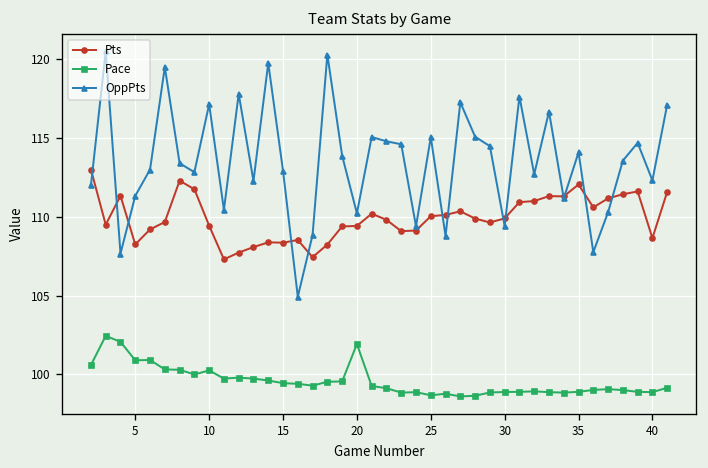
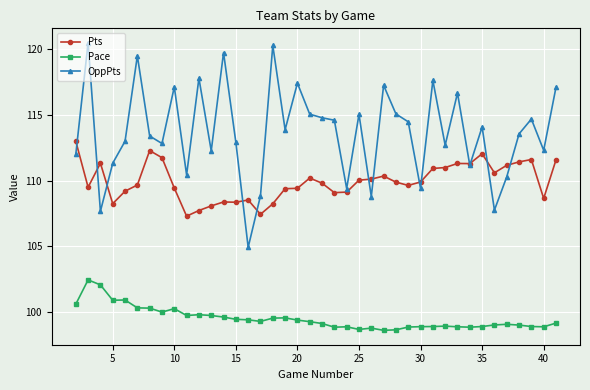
Pace, 20: 101.9 -> 99.4
OppPts, 20: 110.2 -> 117.4
